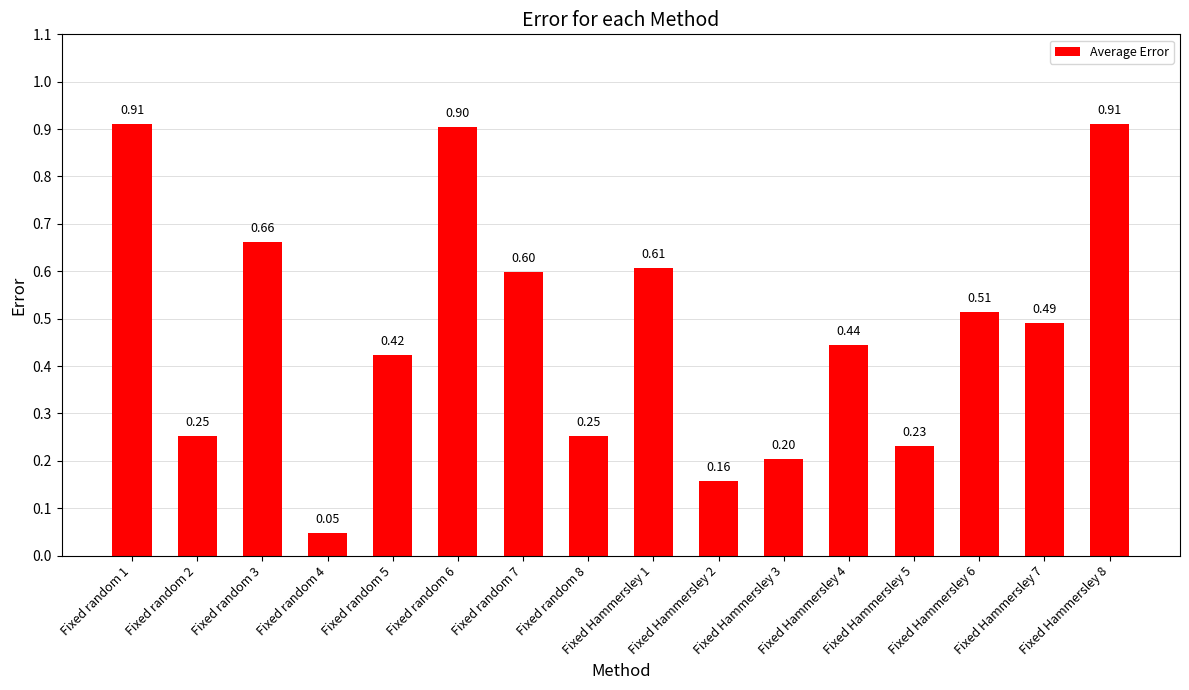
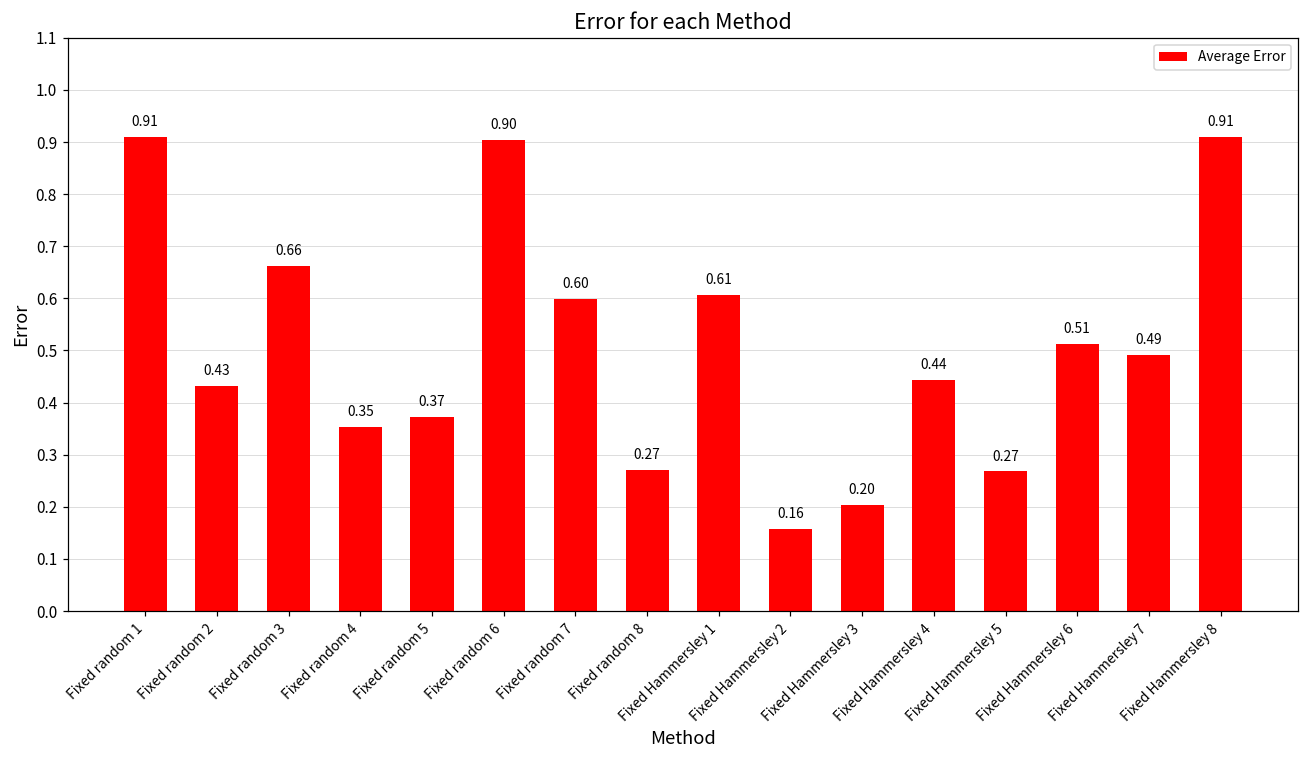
Fixed random 2: 0.25 -> 0.43
Fixed random 4: 0.05 -> 0.35
Fixed random 5: 0.42 -> 0.37
Fixed random 8: 0.25 -> 0.27
Fixed Hammersley 5: 0.23 -> 0.27
